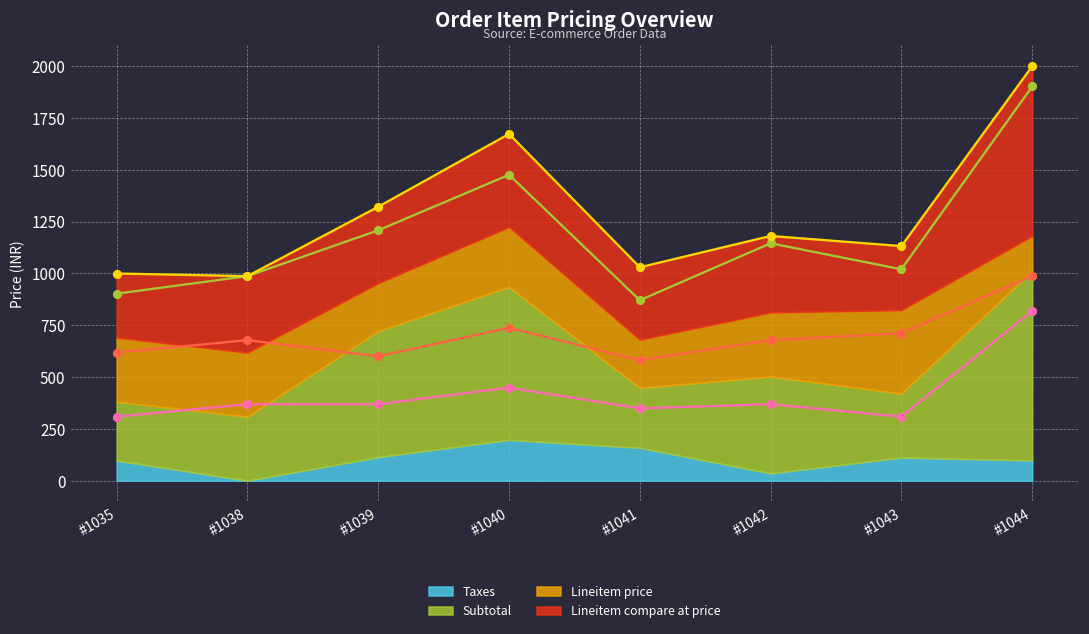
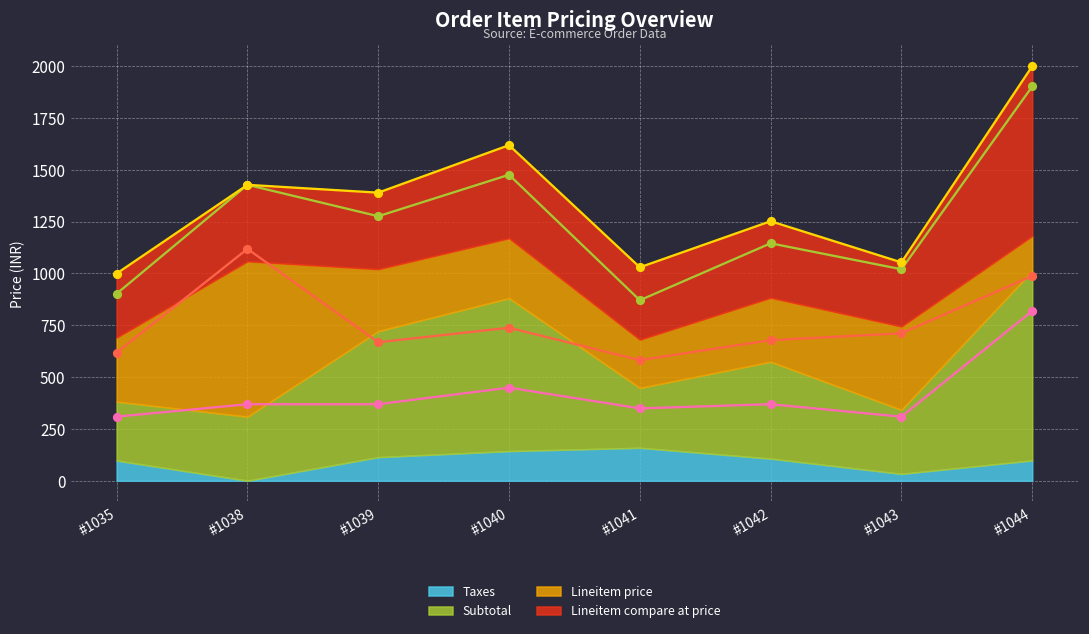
Lineitem price, #1038: 310 -> 750
Lineitem price, #1039: 230 -> 300
Taxes, #1040: 200 -> 140
Taxes, #1042: 40 -> 110
Taxes, #1043: 110 -> 30
